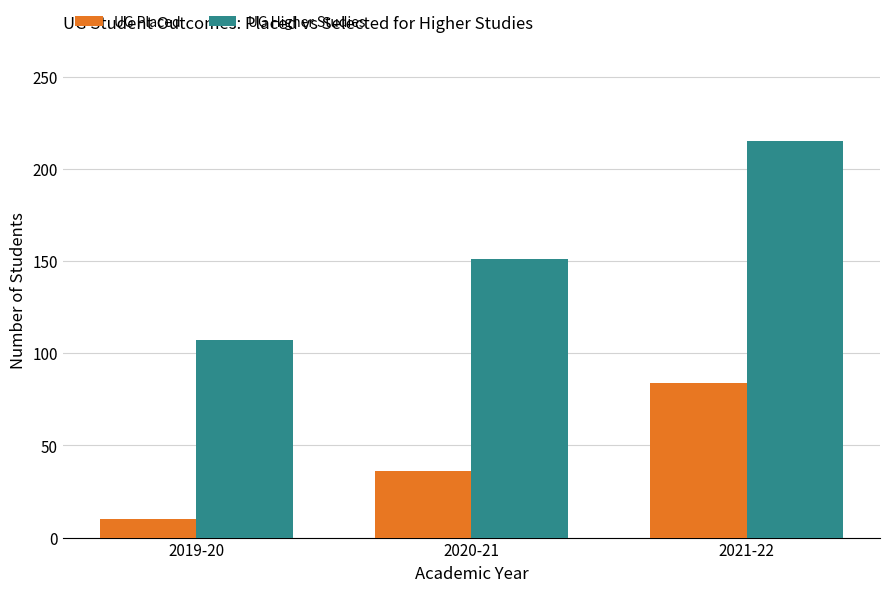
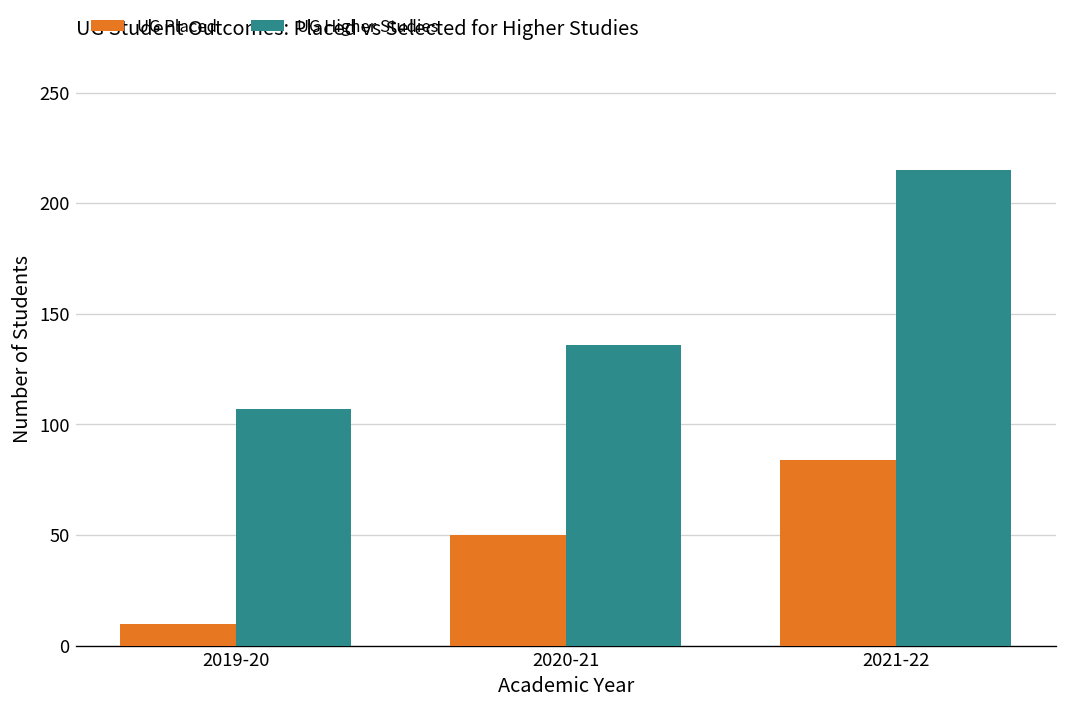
UG Placed, 2020-21: 36 -> 50
UG Higher Studies, 2020-21: 151 -> 136
